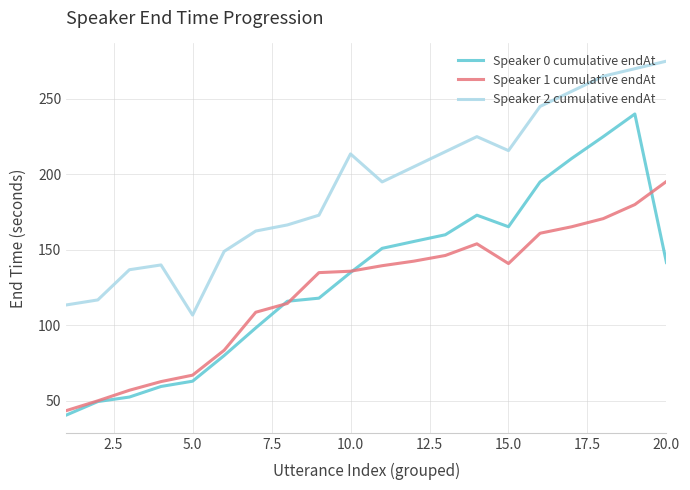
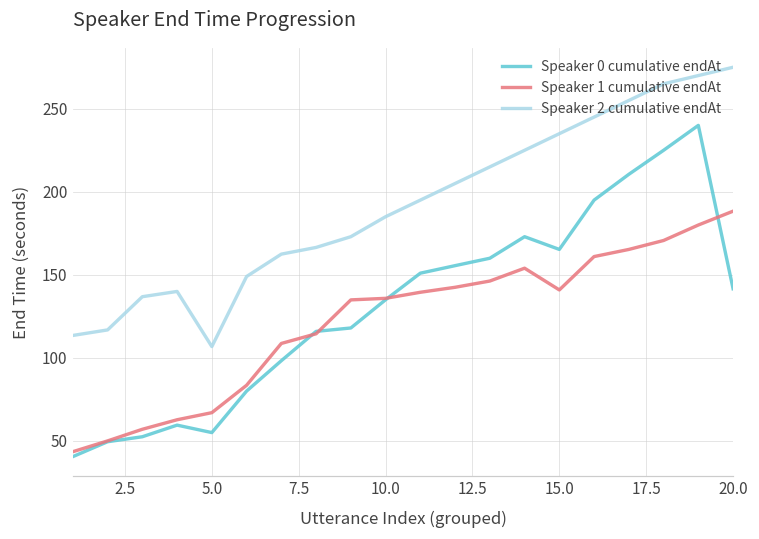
Speaker 0 cumulative endAt, 5.0: 63 -> 55
Speaker 2 cumulative endAt, 10.0: 214 -> 185
Speaker 2 cumulative endAt, 15.0: 216 -> 235
Speaker 1 cumulative endAt, 20.0: 195 -> 188
